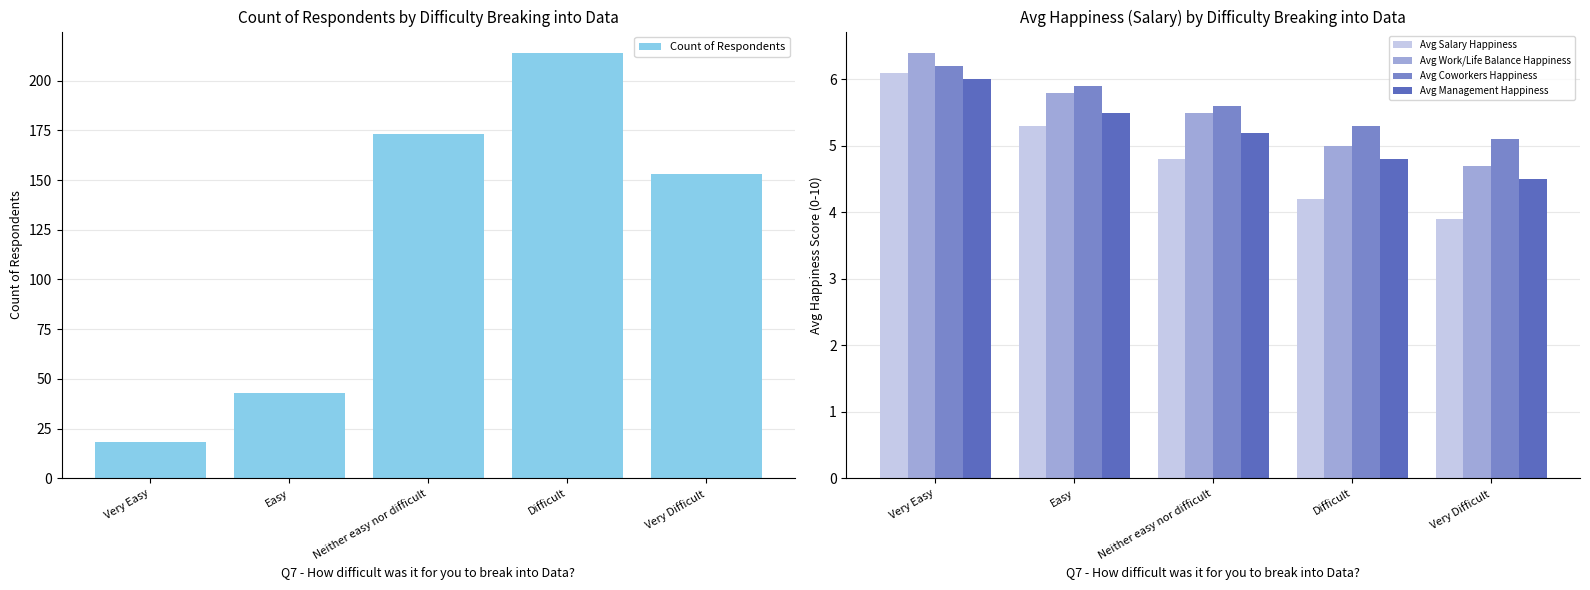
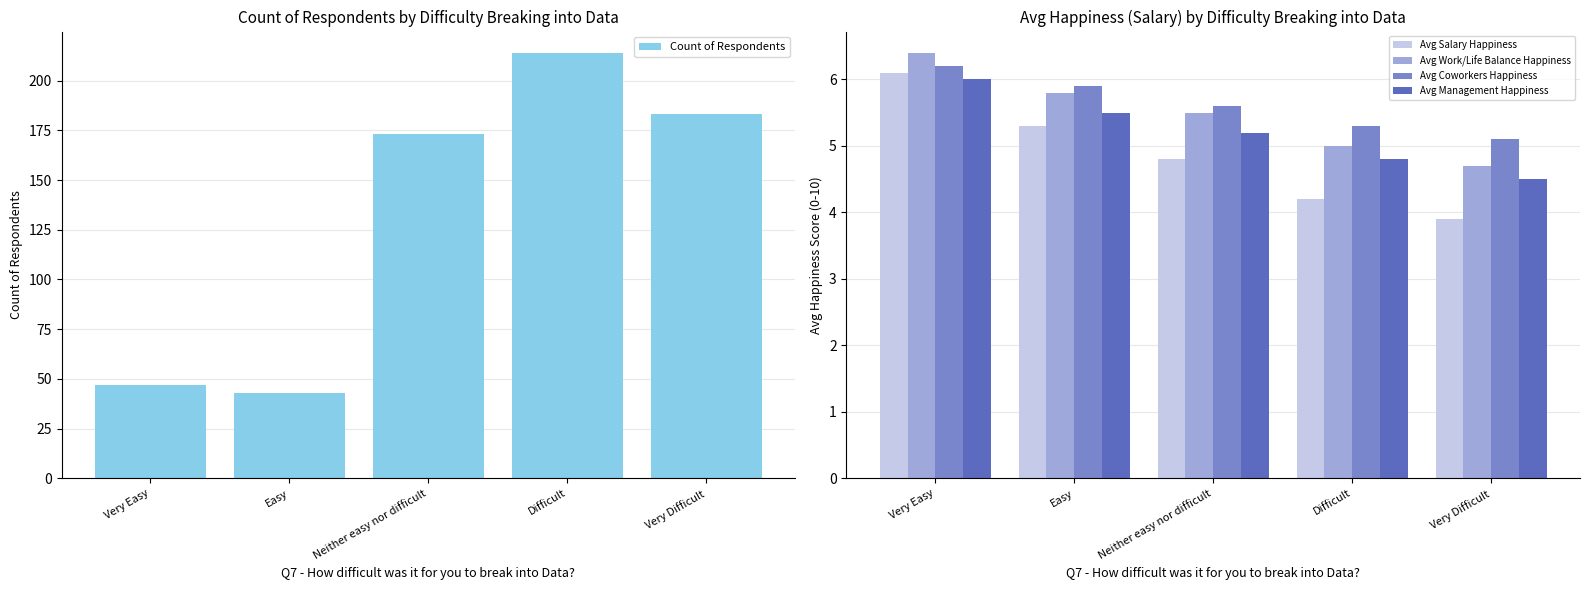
Count of Respondents by Difficulty Breaking into Data, Very Easy: 18 -> 47
Count of Respondents by Difficulty Breaking into Data, Very Difficult: 153 -> 183
